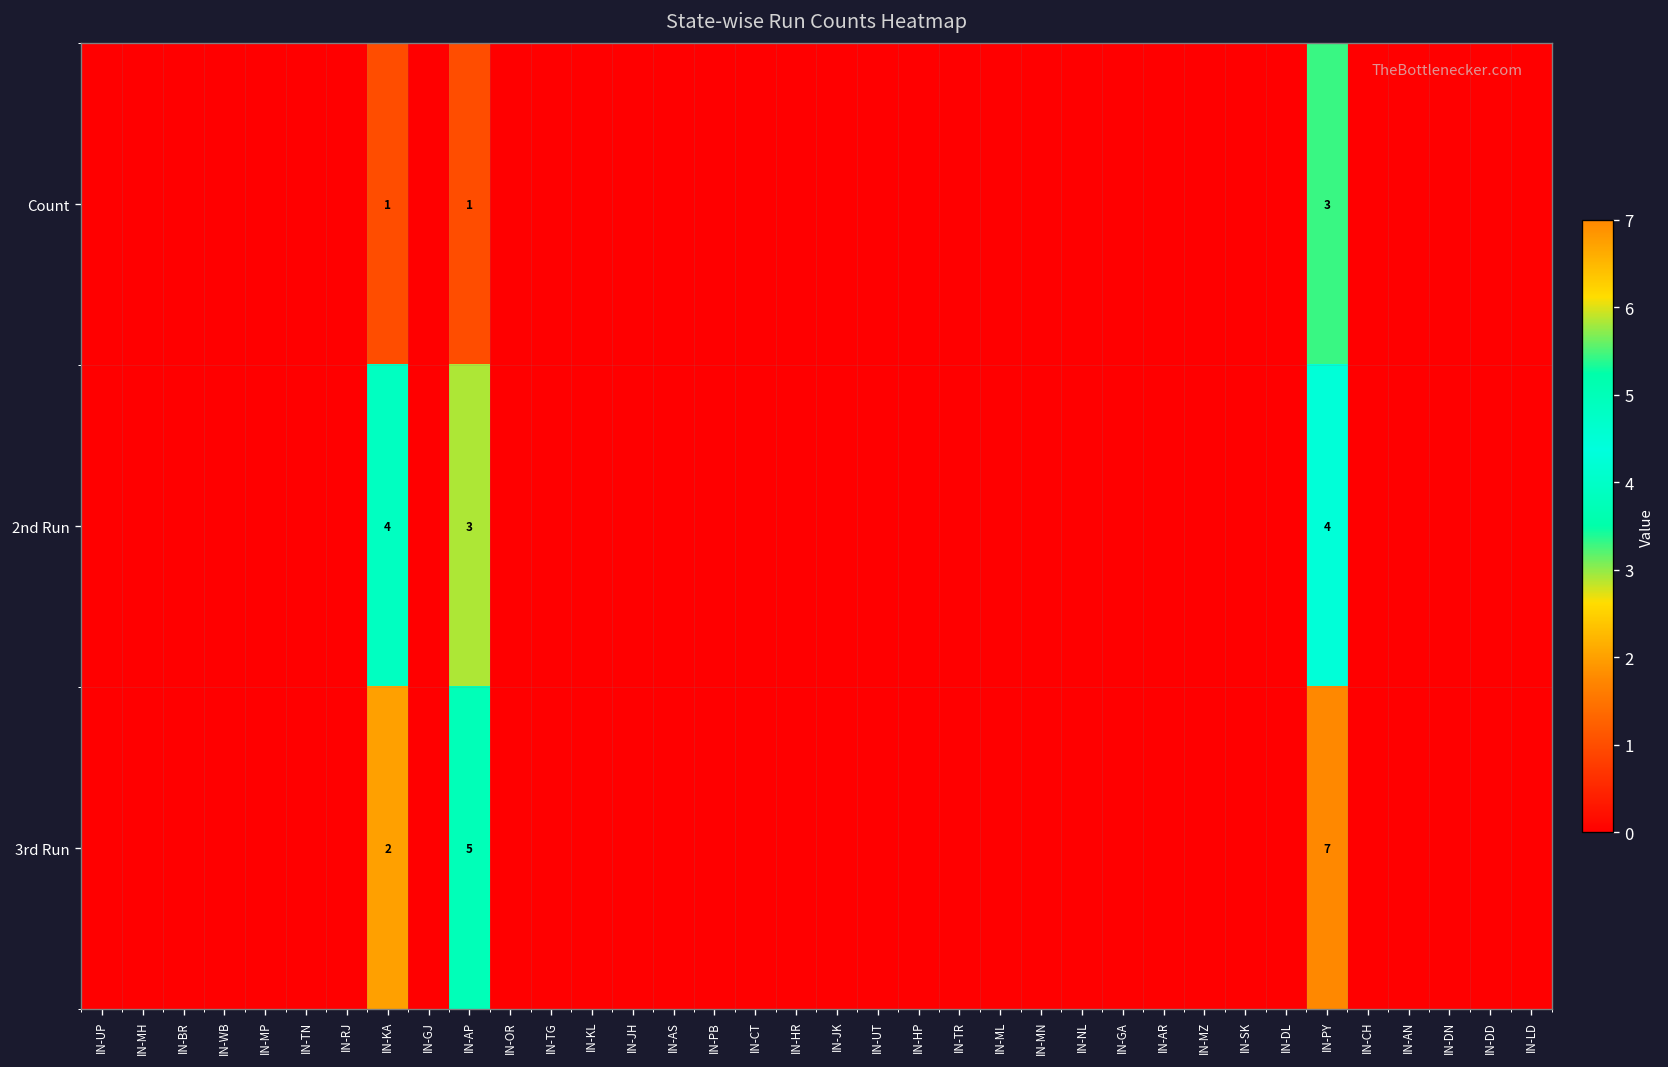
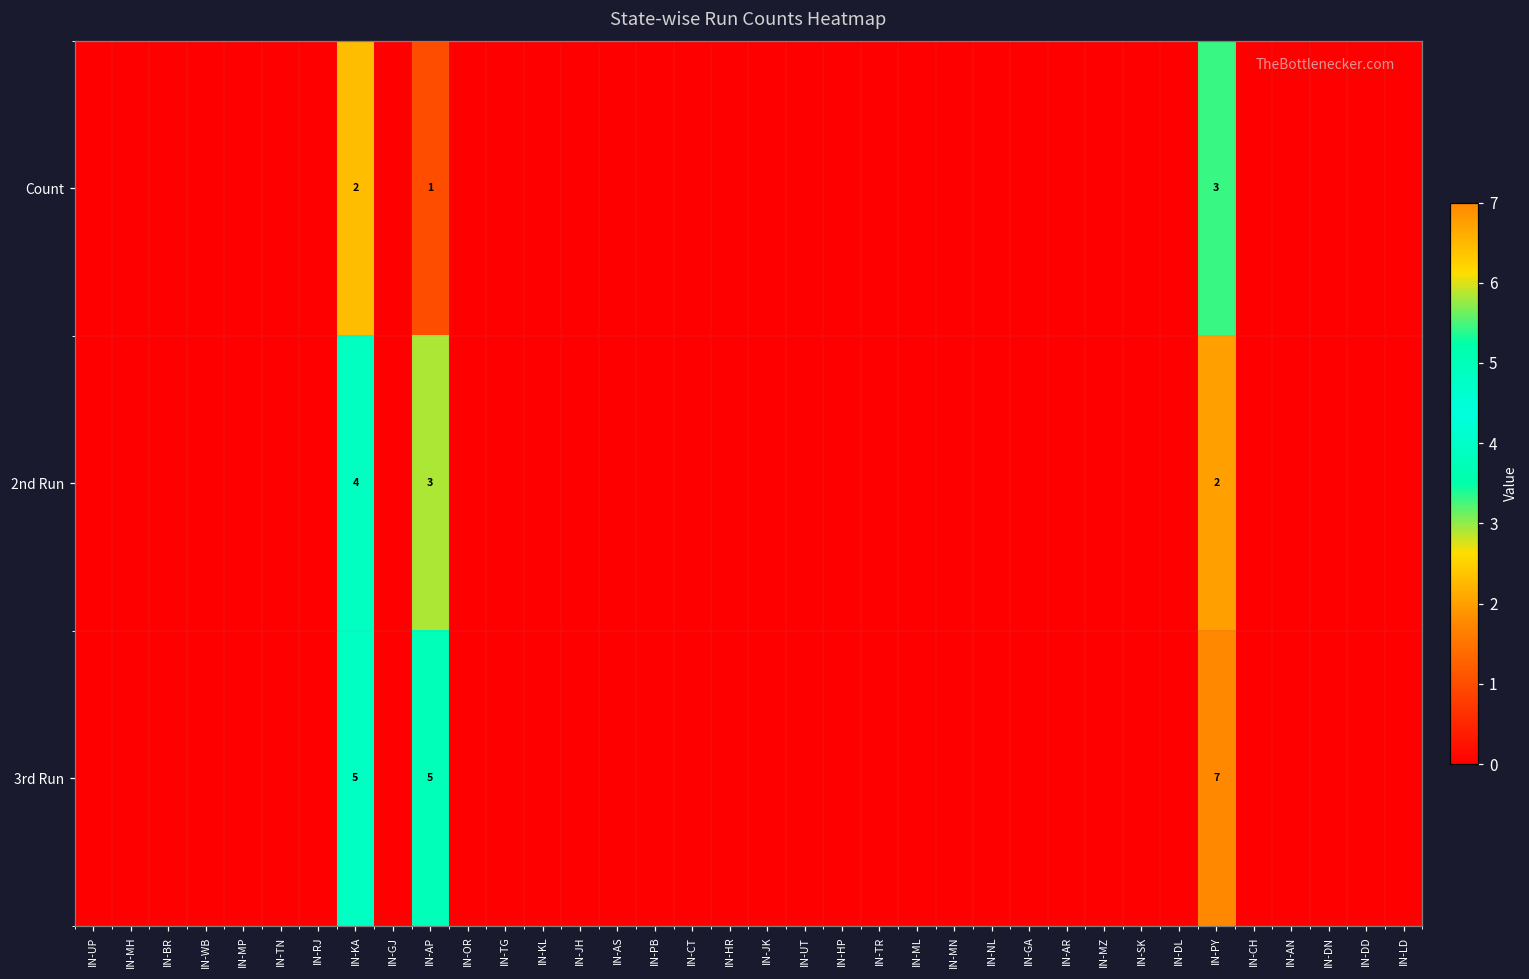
Count, IN-KA: 1 -> 2
2nd Run, IN-PY: 4 -> 2
3rd Run, IN-KA: 2 -> 5
